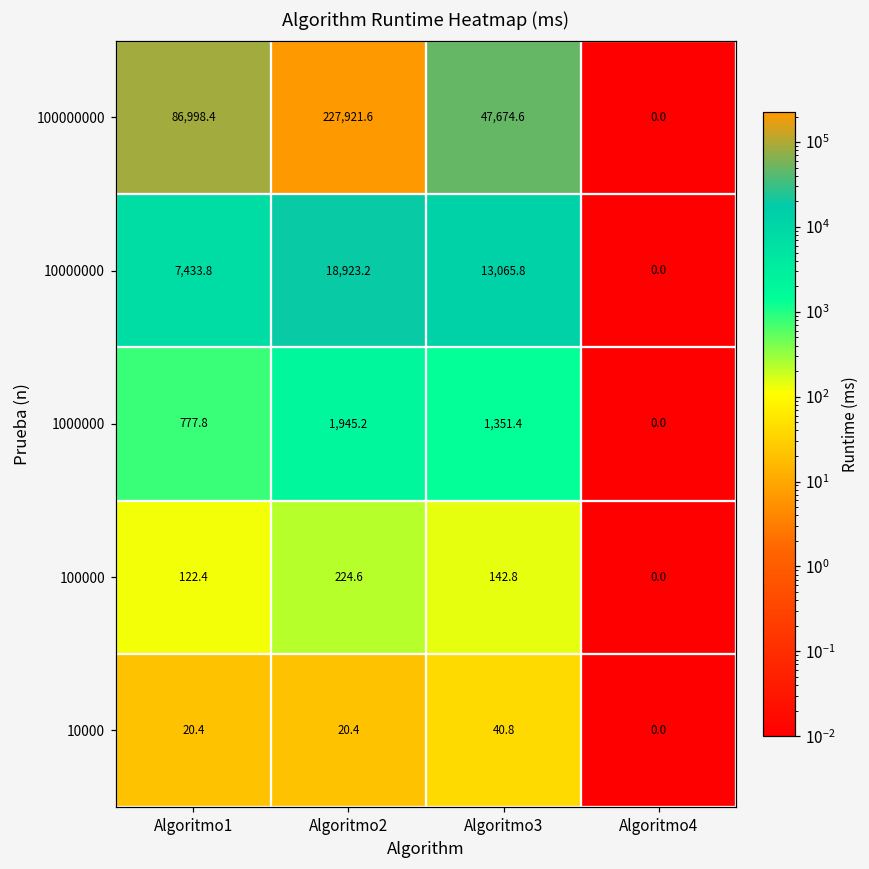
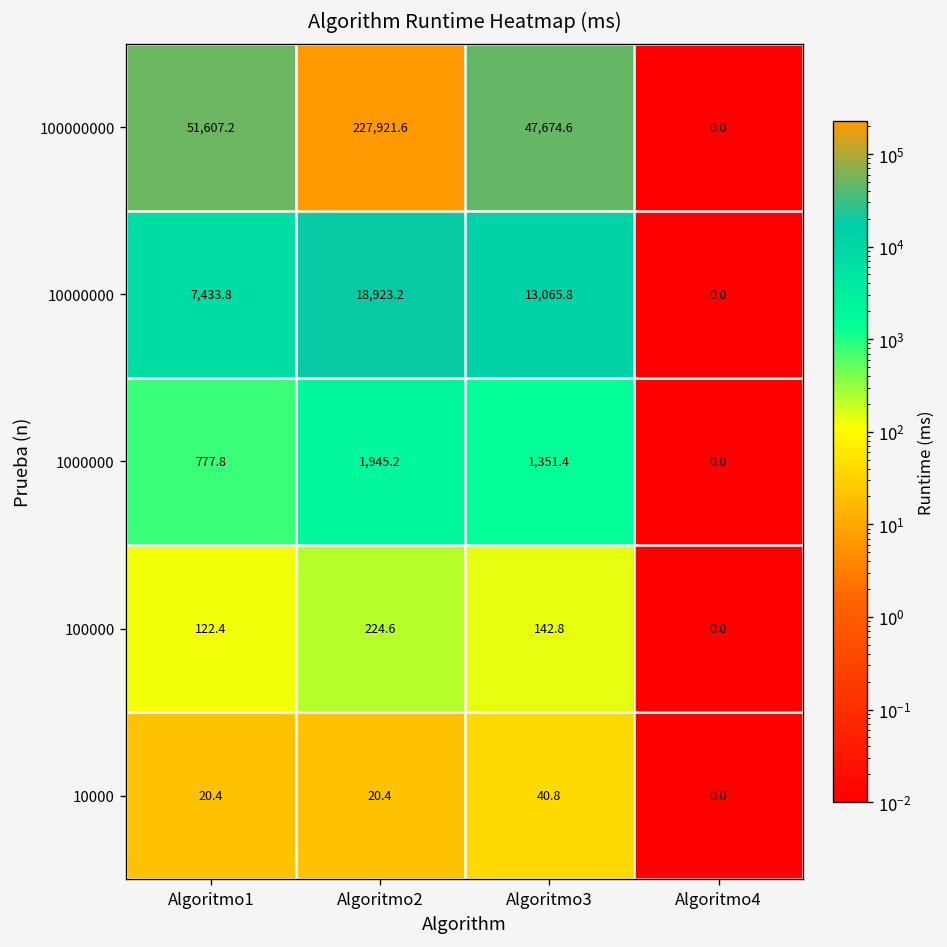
100000000, Algoritmo1: 86,998.4 -> 51,607.2
